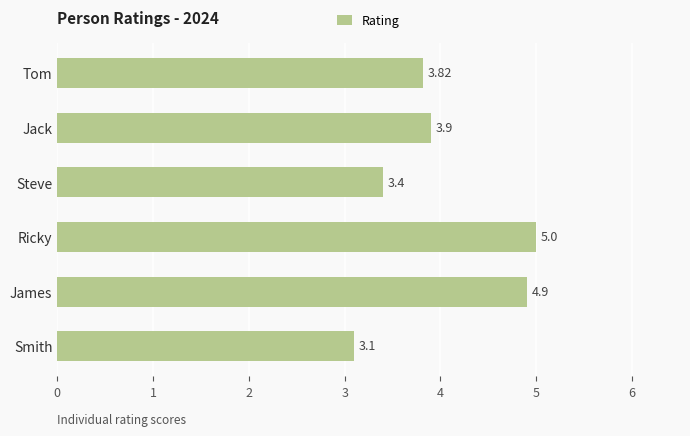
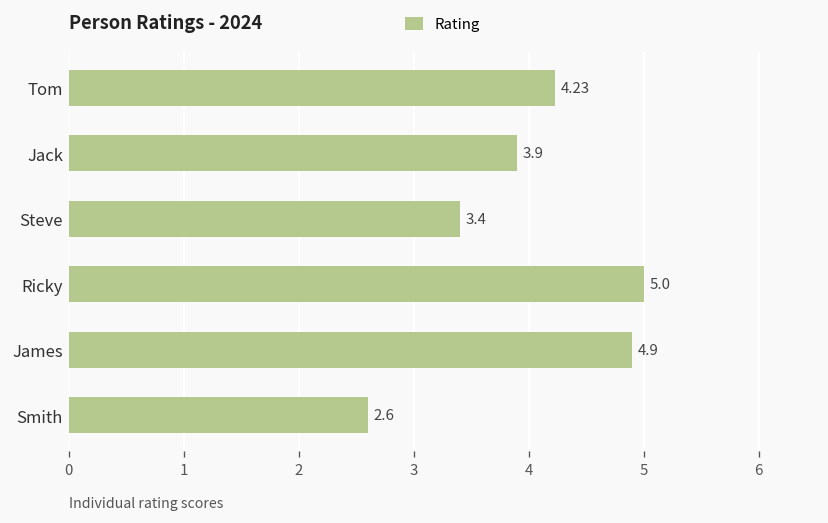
Tom: 3.82 -> 4.23
Smith: 3.1 -> 2.6
